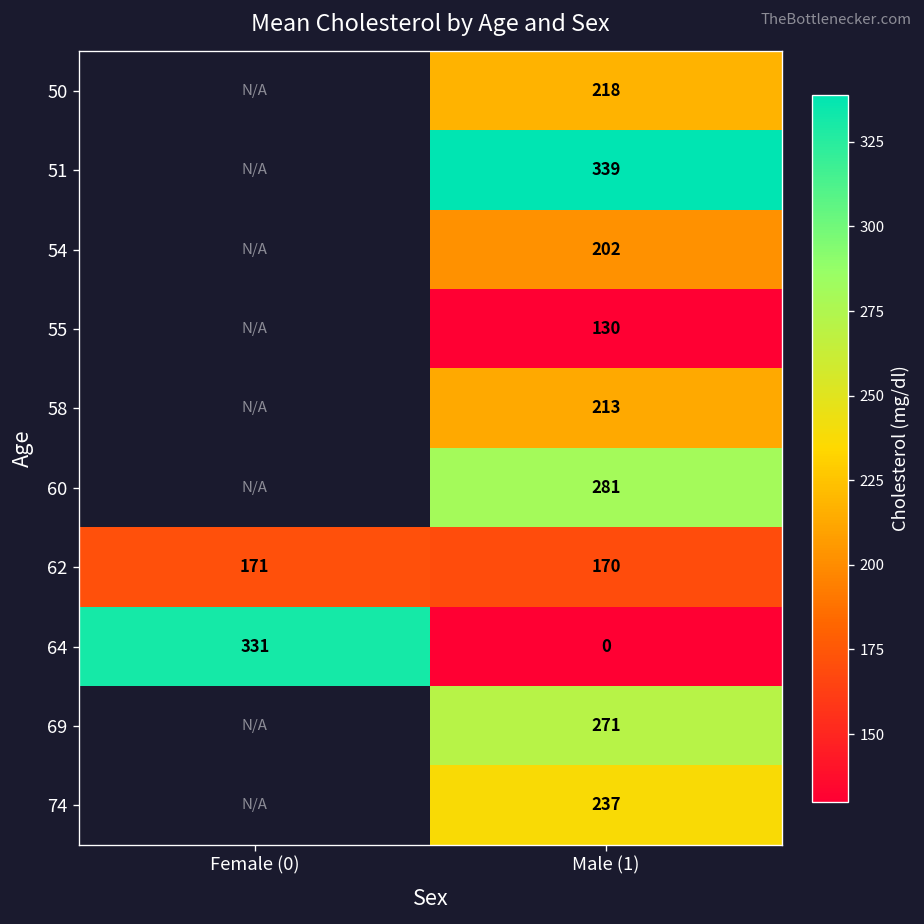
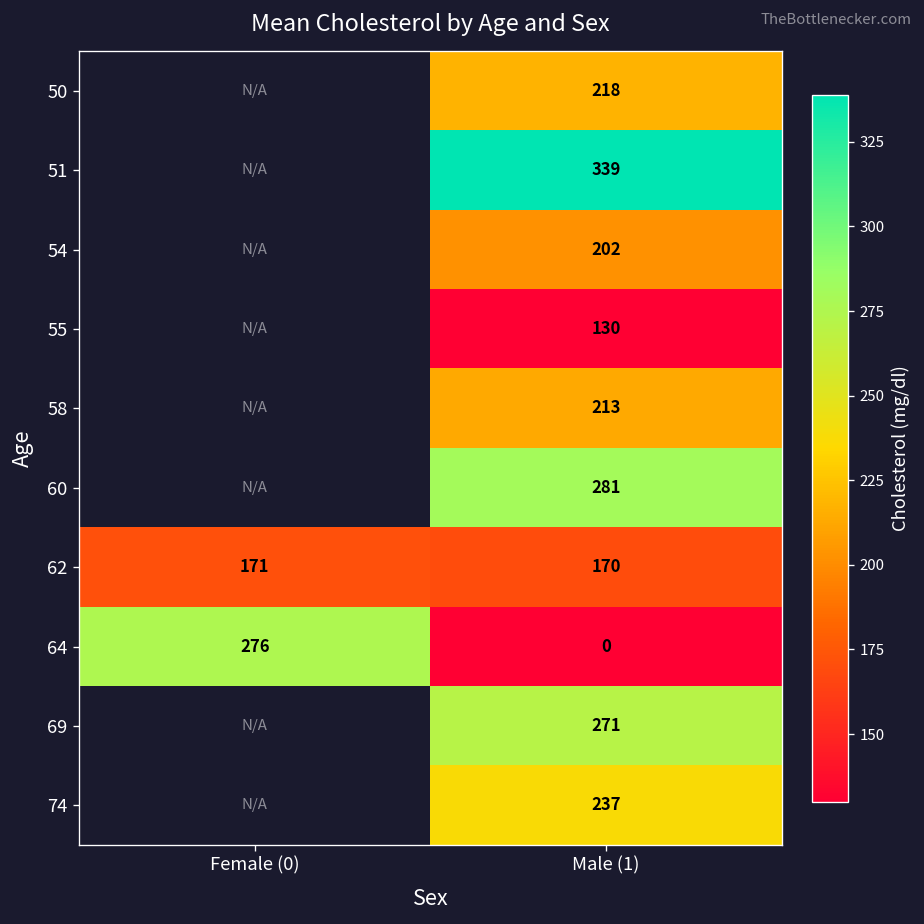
64, Female (0): 331 -> 276
